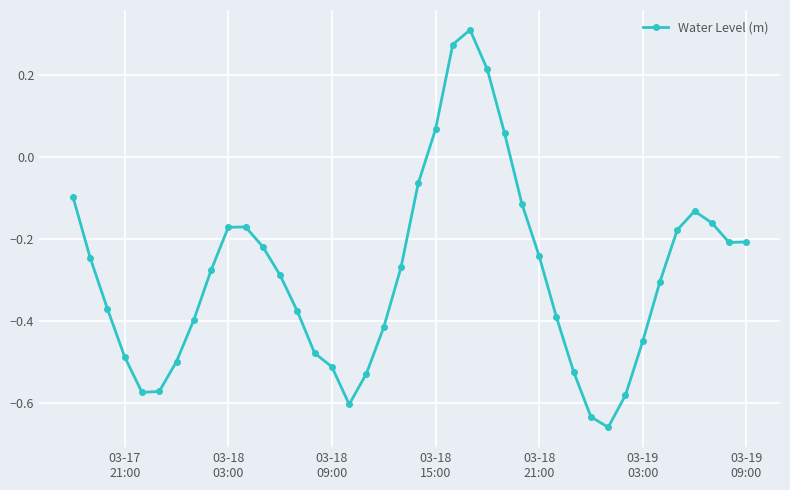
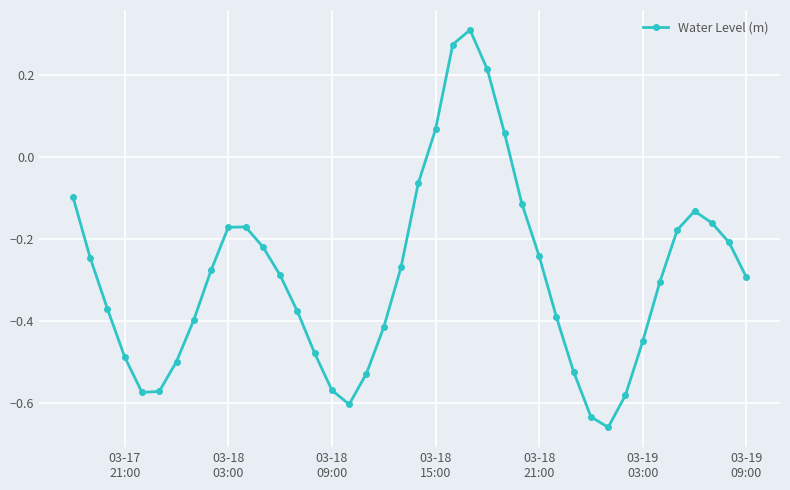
03-18 09:00: -0.51 -> -0.57
03-19 09:00: -0.21 -> -0.29
